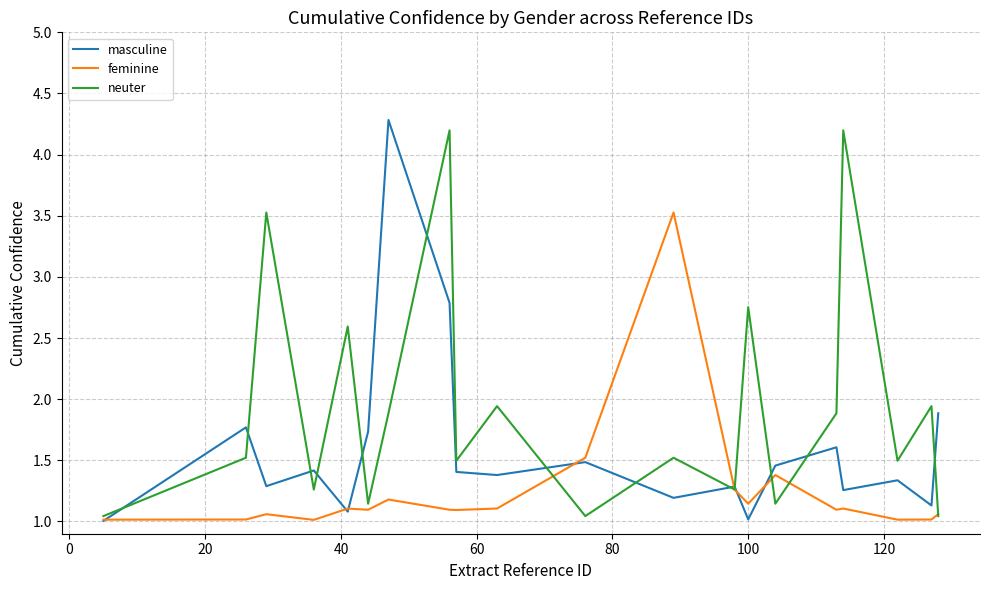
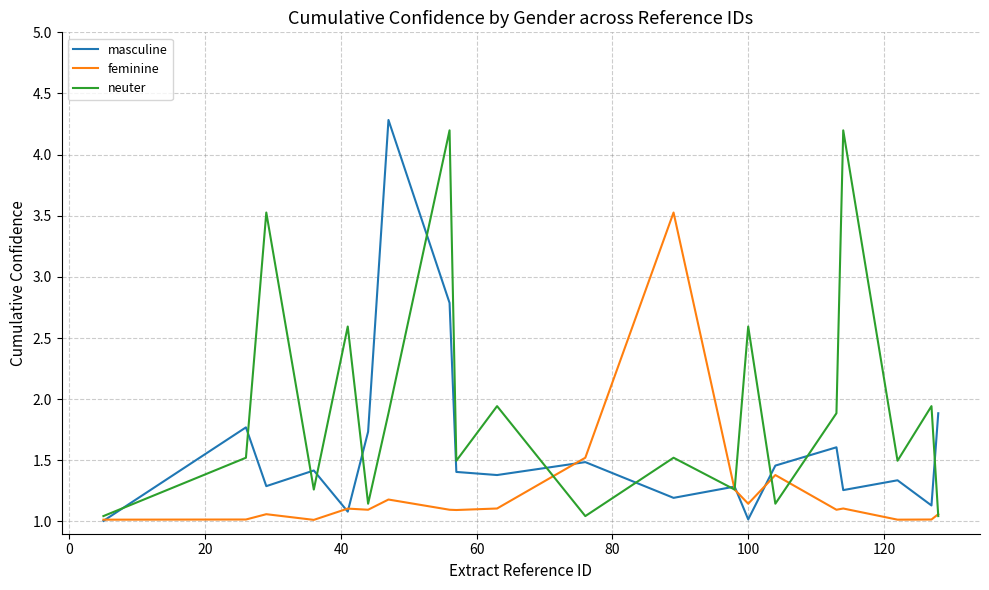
neuter, 100: 2.75 -> 2.59
